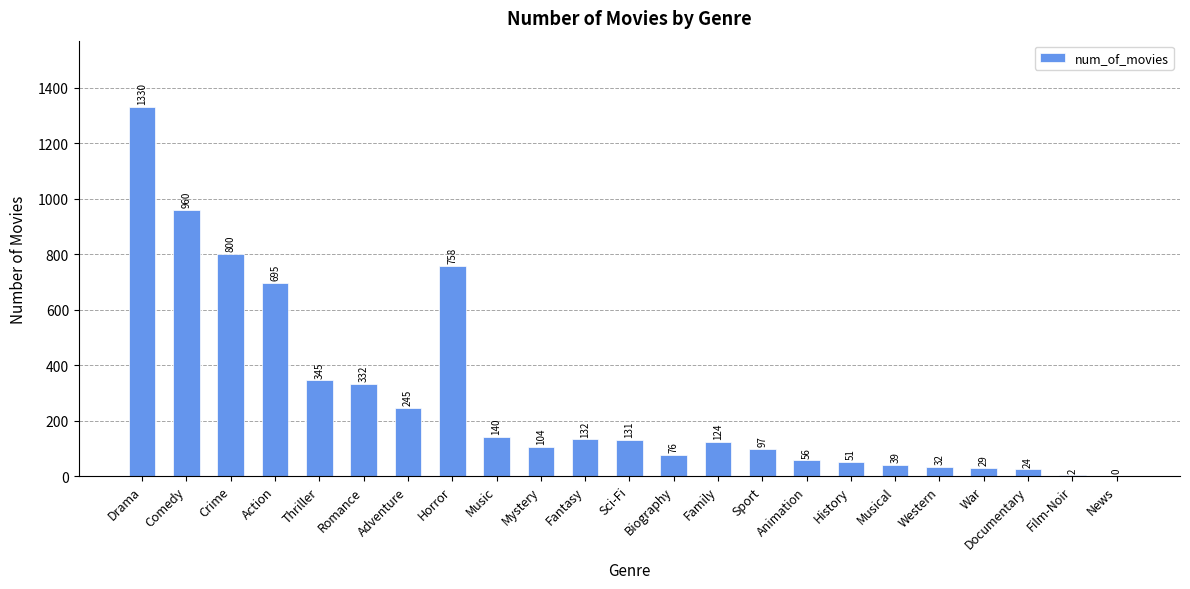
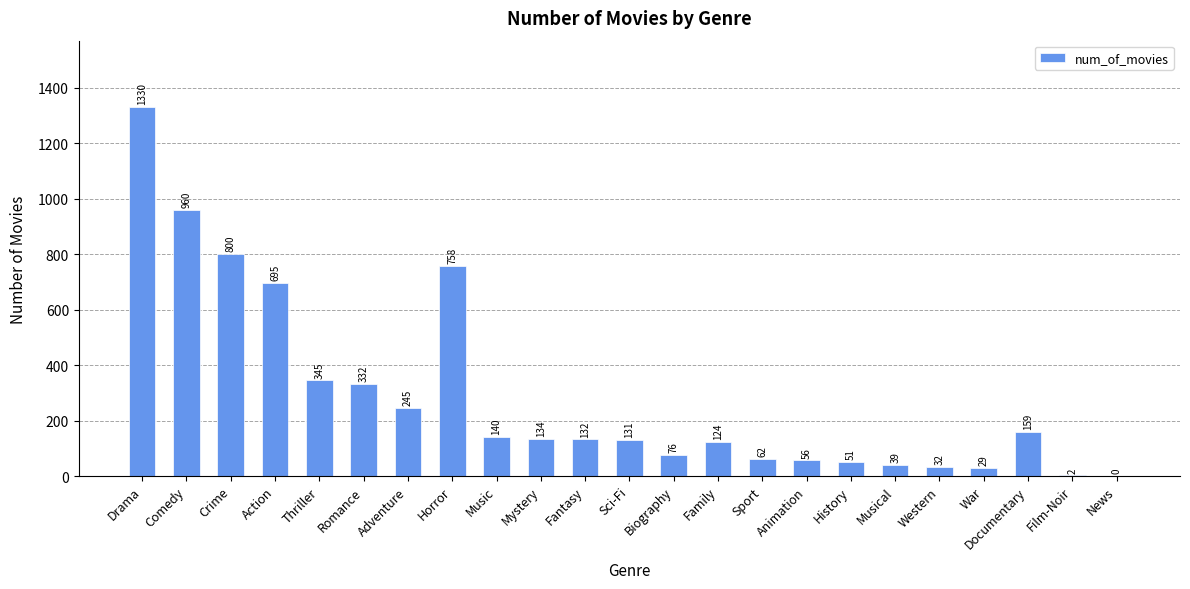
Mystery: 104 -> 134
Sport: 97 -> 62
Documentary: 24 -> 159
